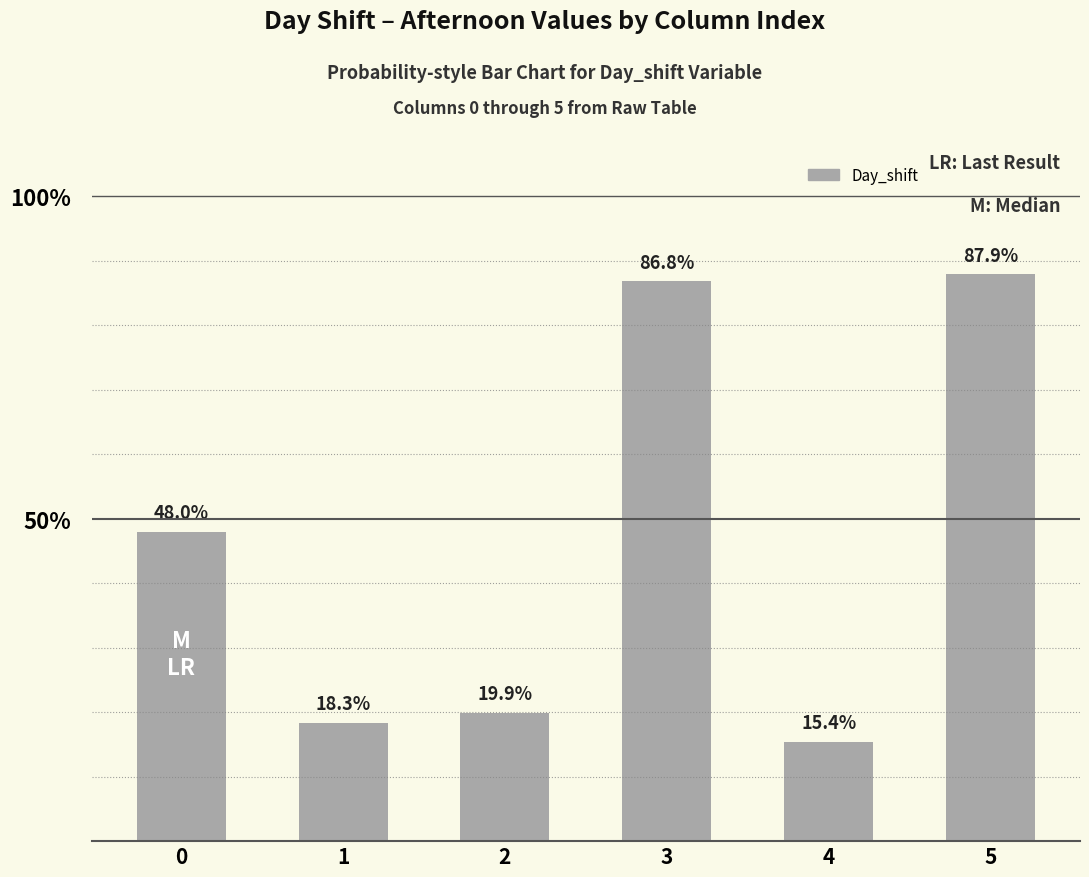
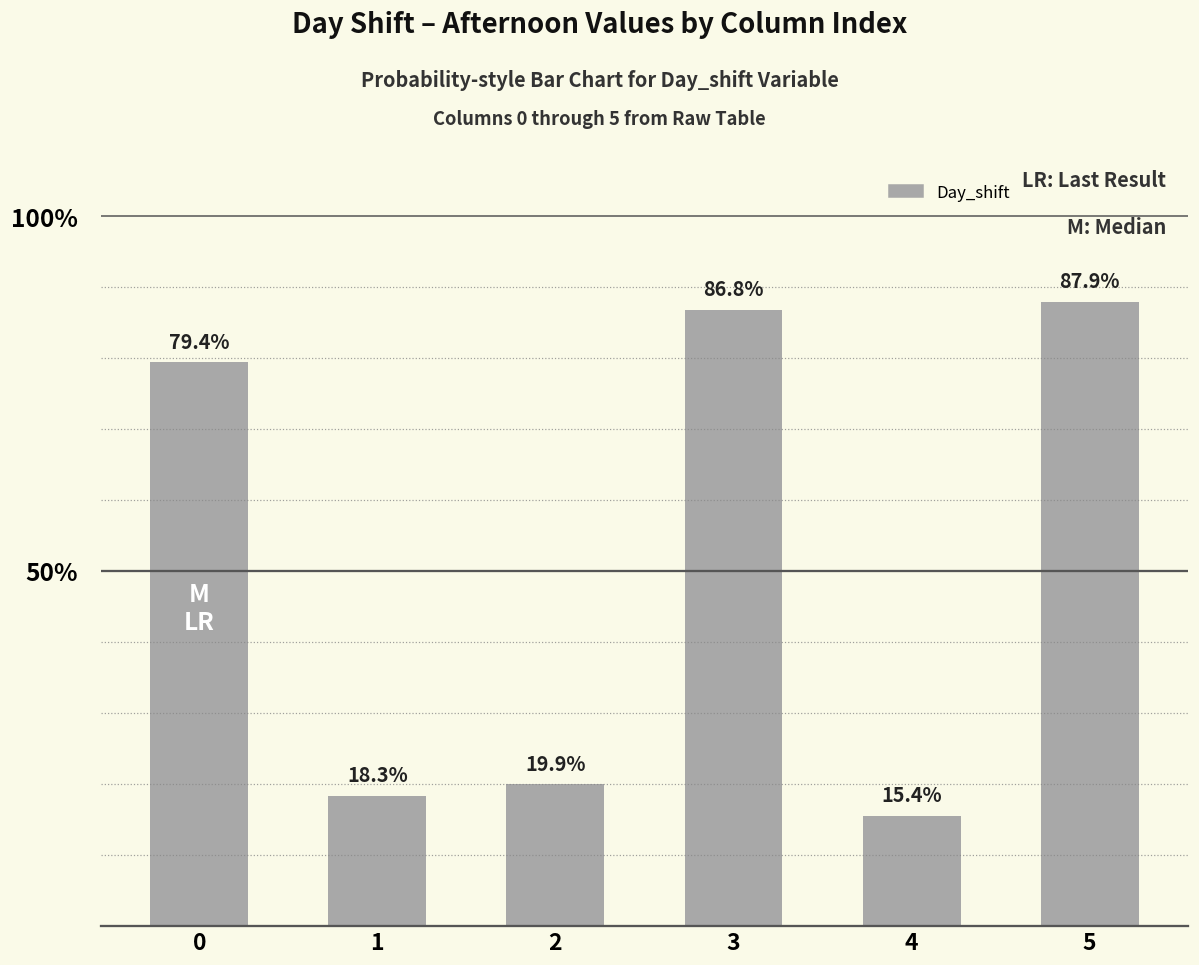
0: 48.0% -> 79.4%
